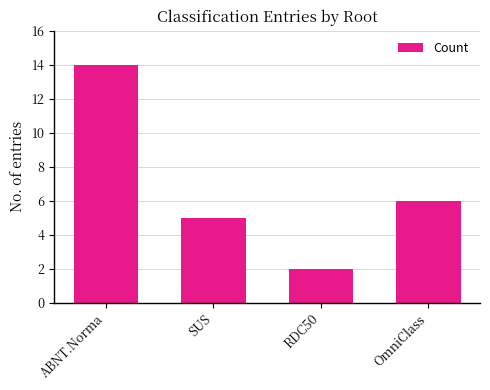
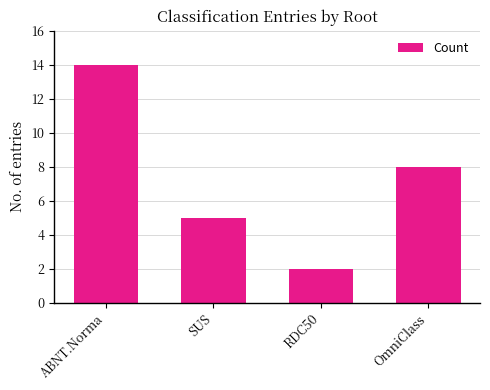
OmniClass: 6 -> 8
